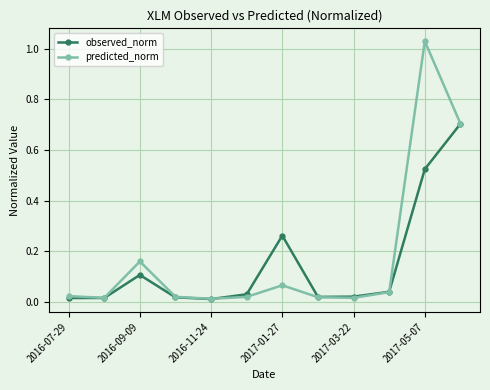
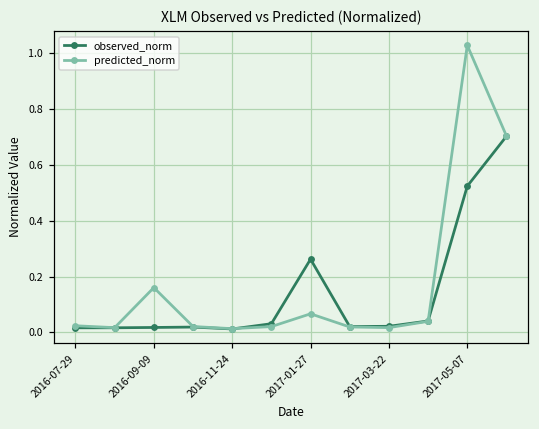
observed_norm, 2016-09-09: 0.11 -> 0.02
